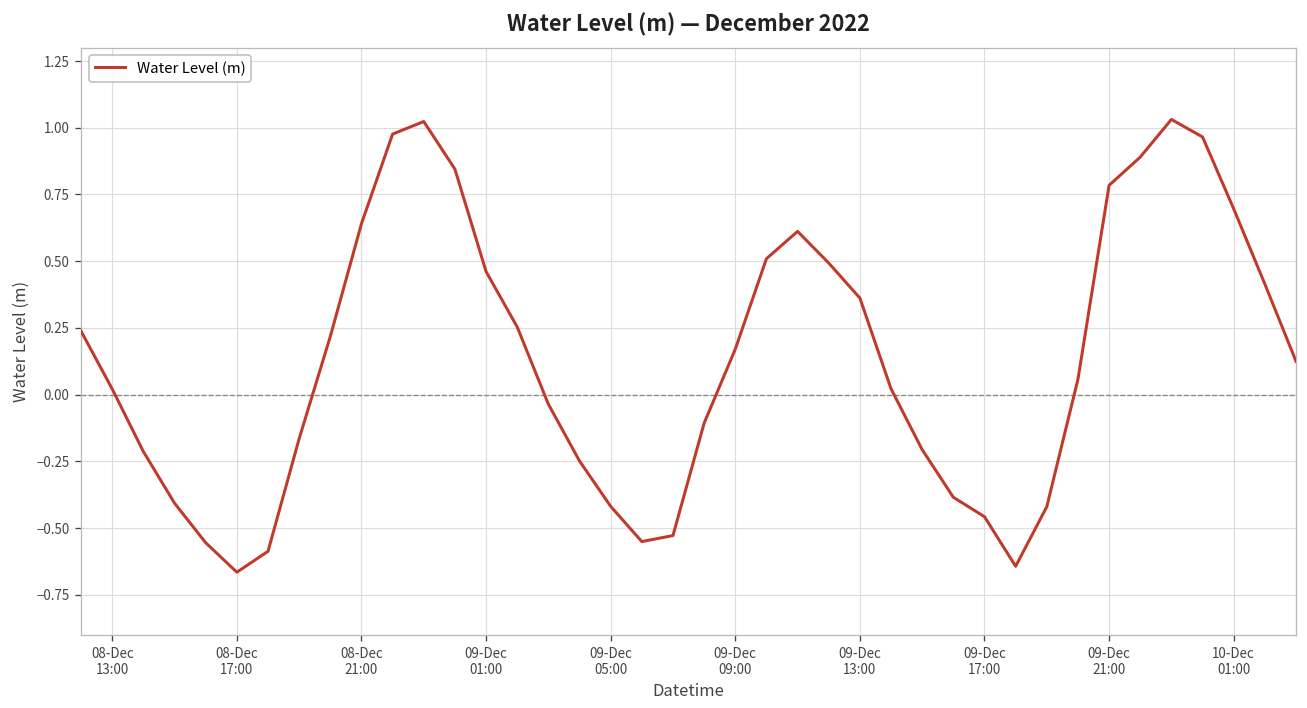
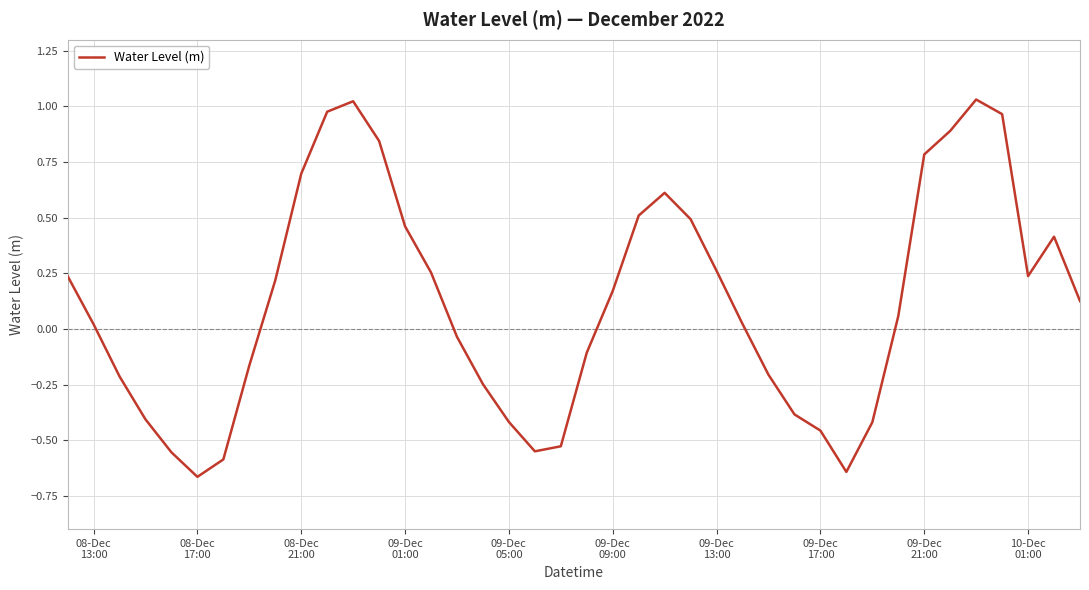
08-Dec 21:00: 0.64 -> 0.70
09-Dec 13:00: 0.36 -> 0.26
10-Dec 01:00: 0.70 -> 0.24
